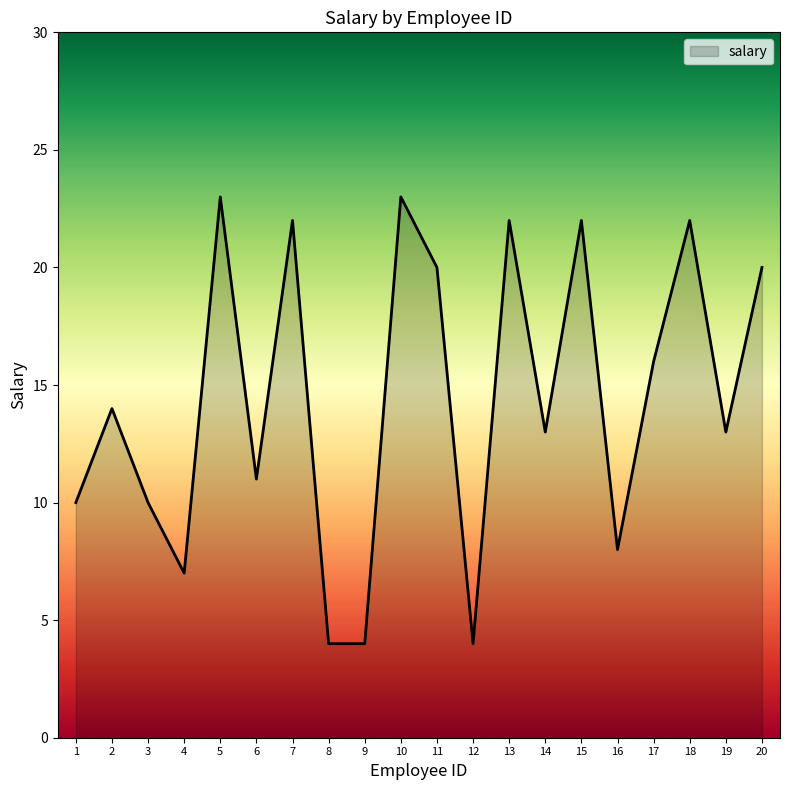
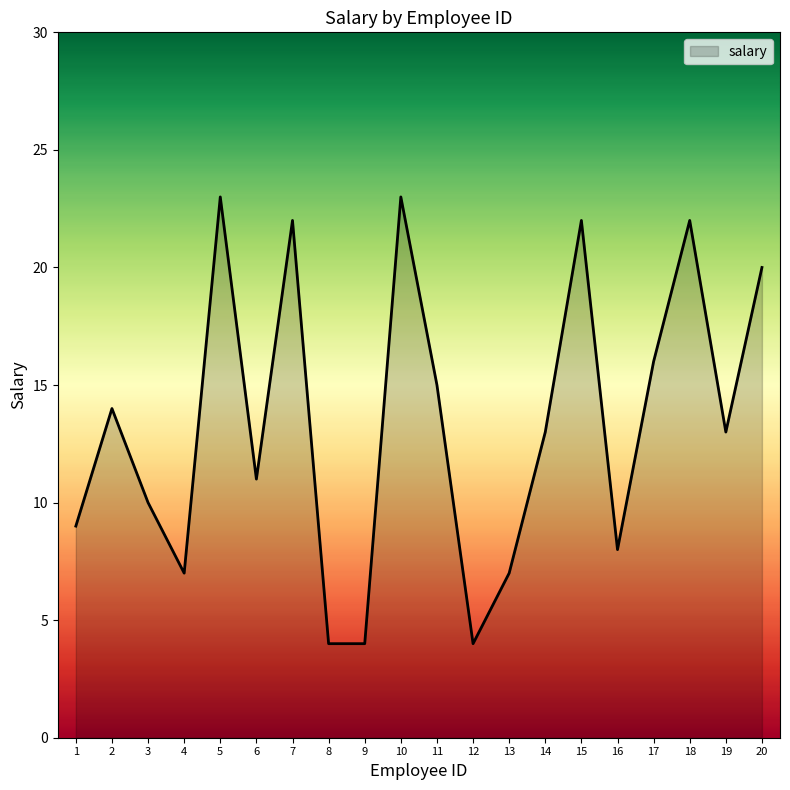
1: 10 -> 9
11: 20 -> 15
13: 22 -> 7
